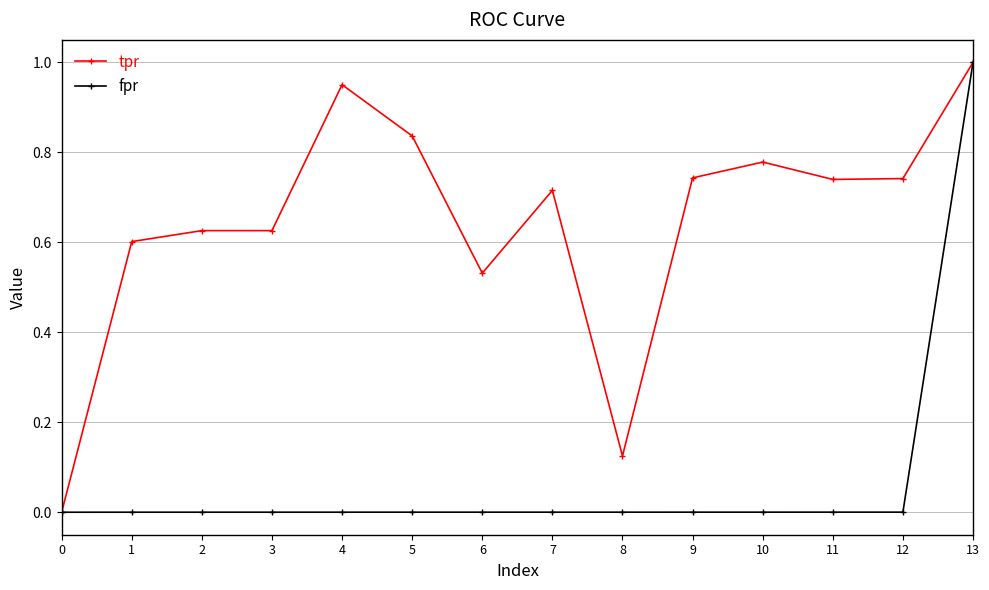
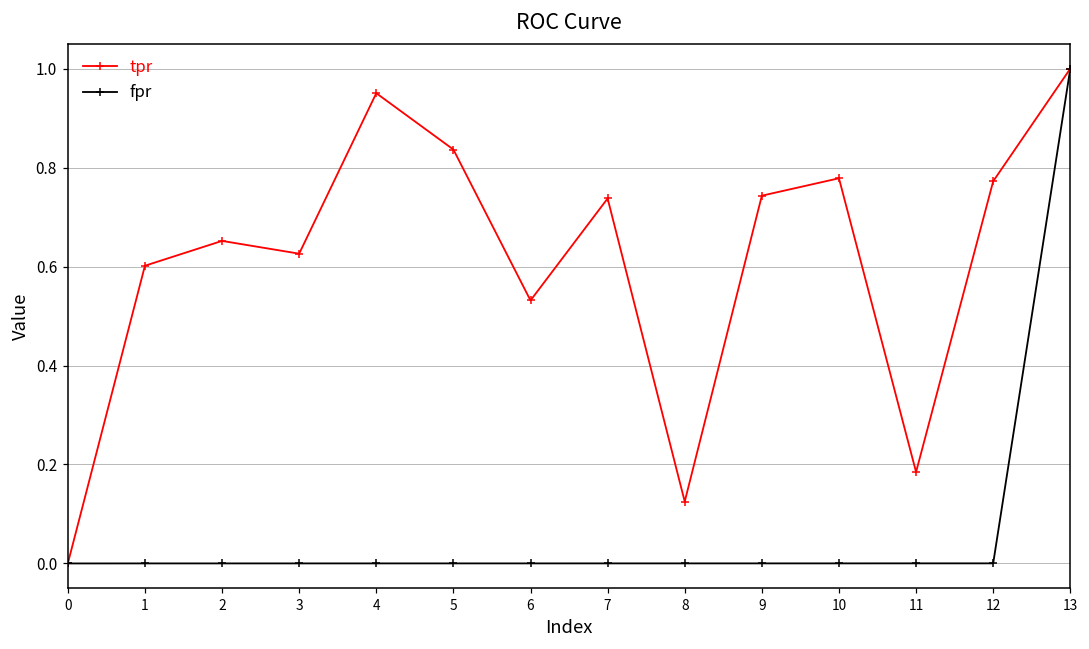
tpr, 2: 0.63 -> 0.65
tpr, 7: 0.72 -> 0.74
tpr, 11: 0.74 -> 0.18
tpr, 12: 0.74 -> 0.77
